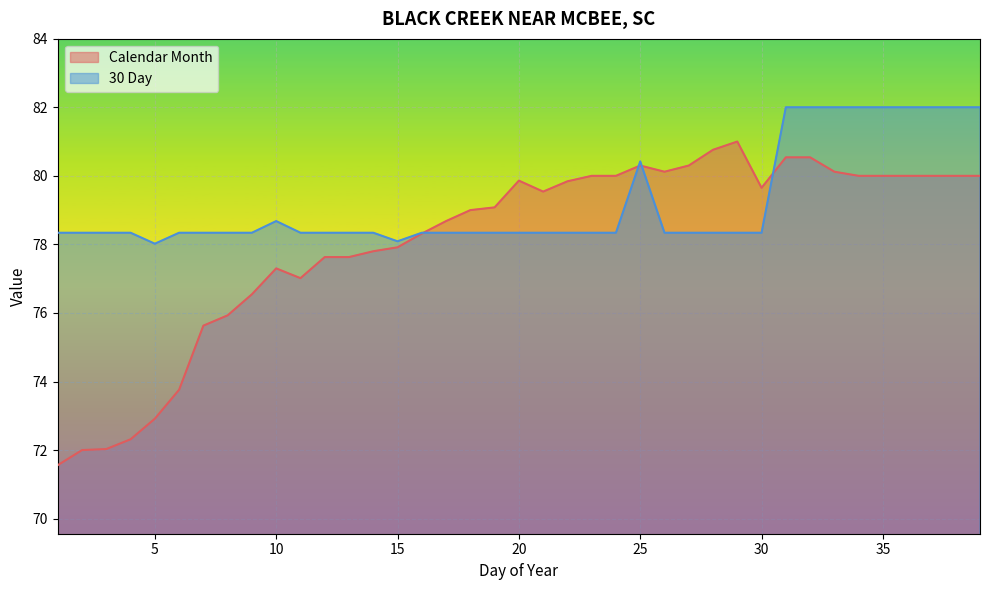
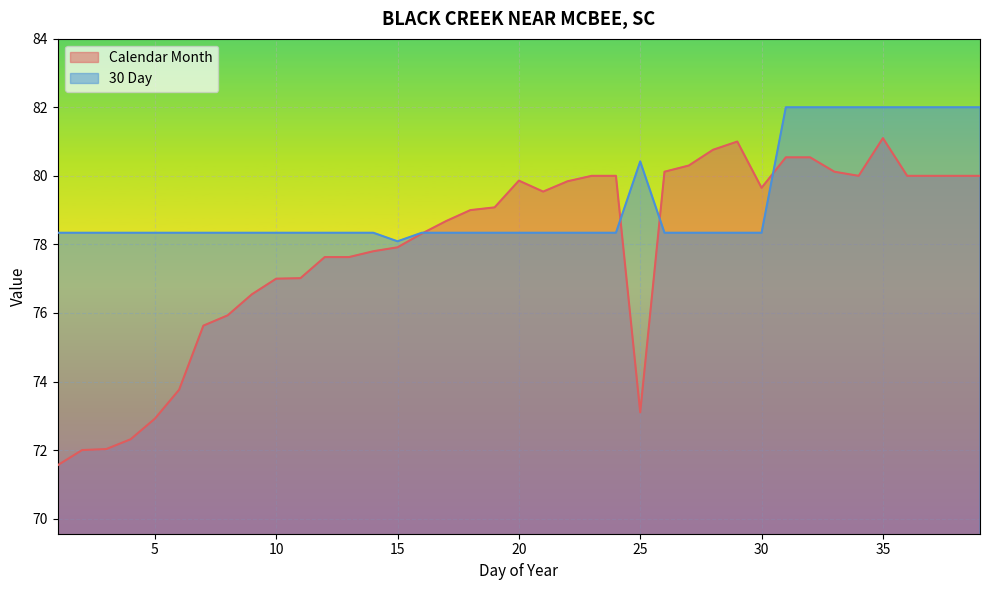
30 Day, 5: 78.0 -> 78.3
Calendar Month, 10: 77.3 -> 77.0
30 Day, 10: 78.7 -> 78.3
Calendar Month, 25: 80.3 -> 73.1
Calendar Month, 35: 80.0 -> 81.1
